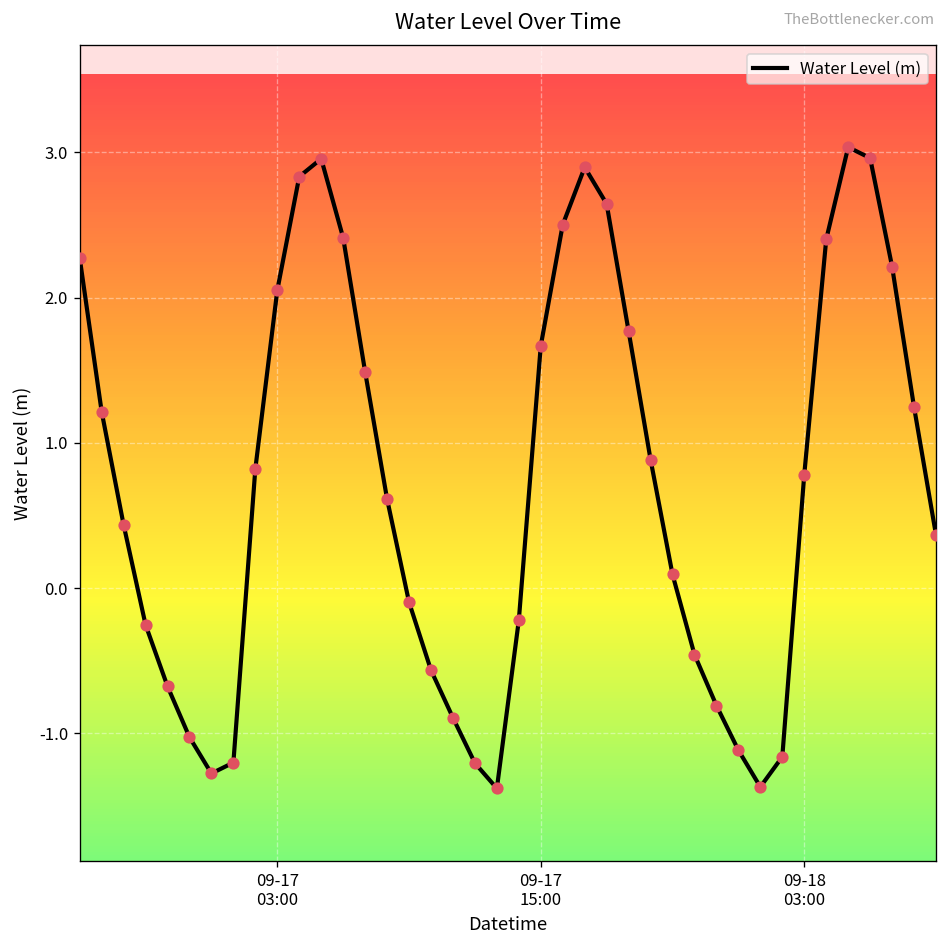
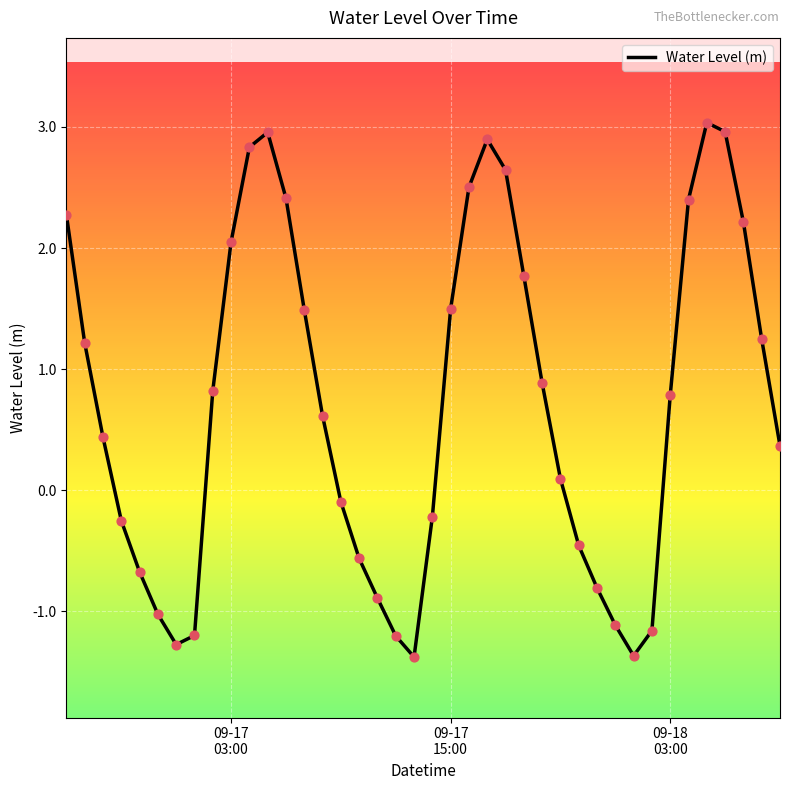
09-17 15:00: 1.67 -> 1.50
